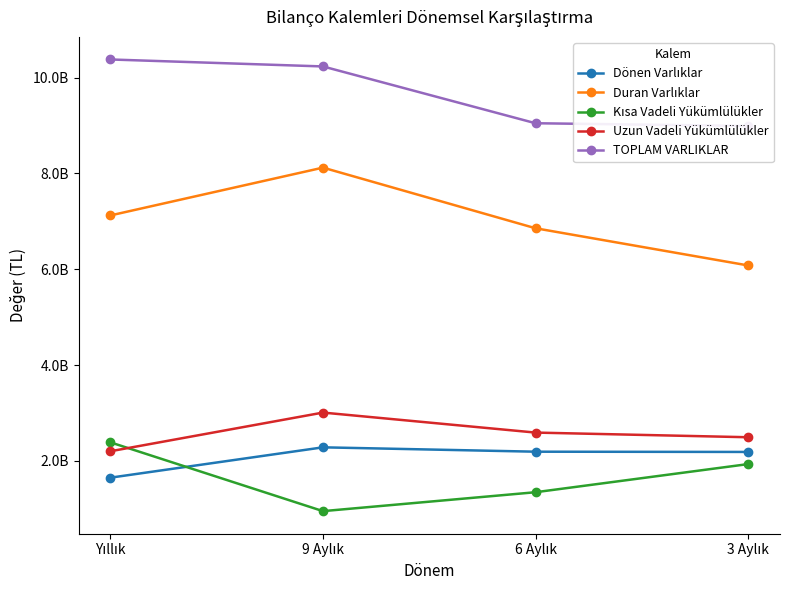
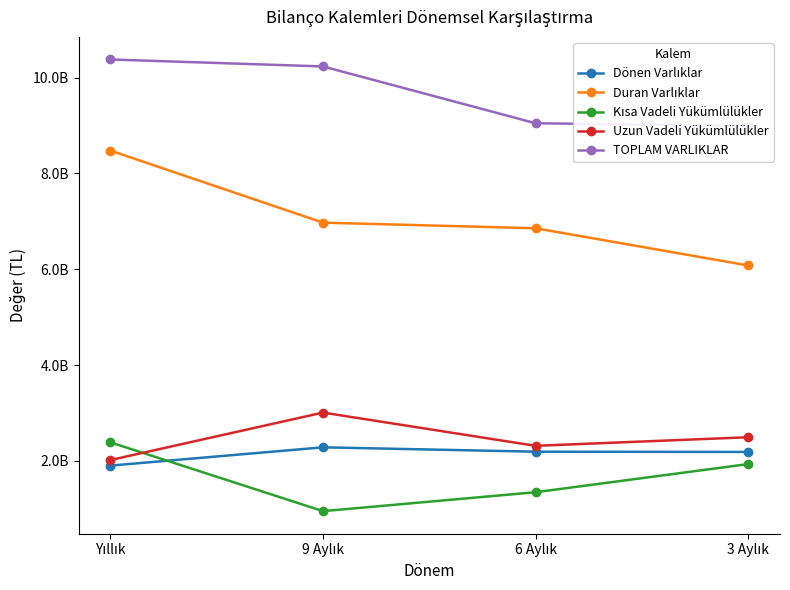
Dönen Varlıklar, Yıllık: 1600000000 -> 1900000000
Duran Varlıklar, Yıllık: 7100000000 -> 8500000000
Uzun Vadeli Yükümlülükler, Yıllık: 2200000000 -> 2000000000
Duran Varlıklar, 9 Aylık: 8100000000 -> 7000000000
Uzun Vadeli Yükümlülükler, 6 Aylık: 2600000000 -> 2300000000
